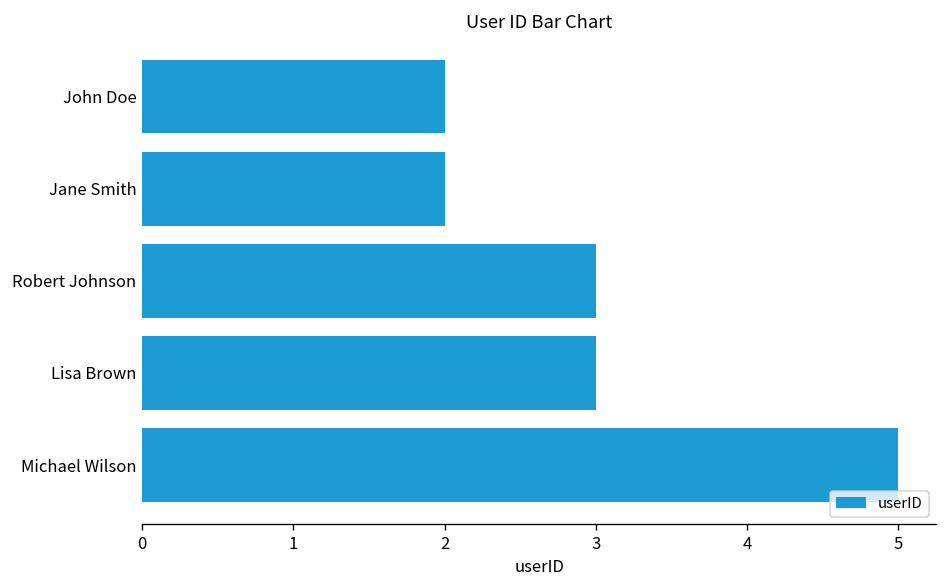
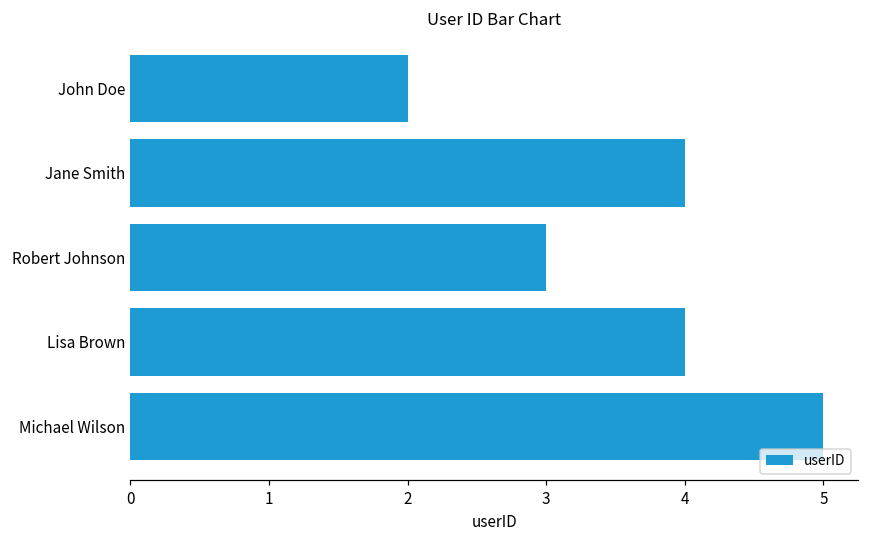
Jane Smith: 2 -> 4
Lisa Brown: 3 -> 4
